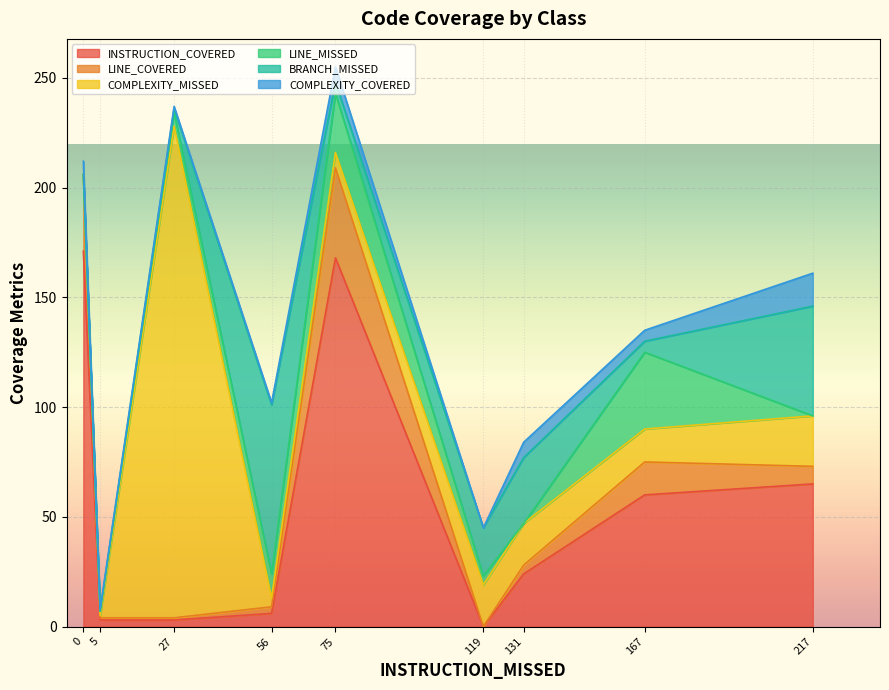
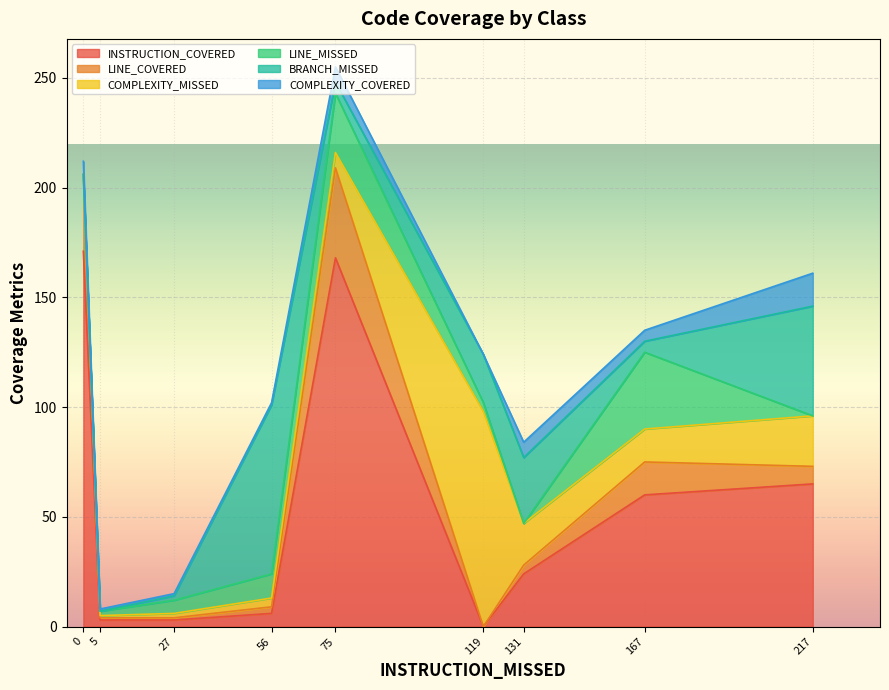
COMPLEXITY_MISSED, 27: 224 -> 2
COMPLEXITY_MISSED, 119: 19 -> 98
